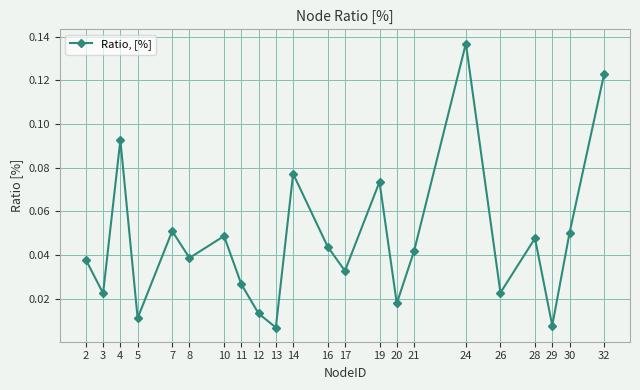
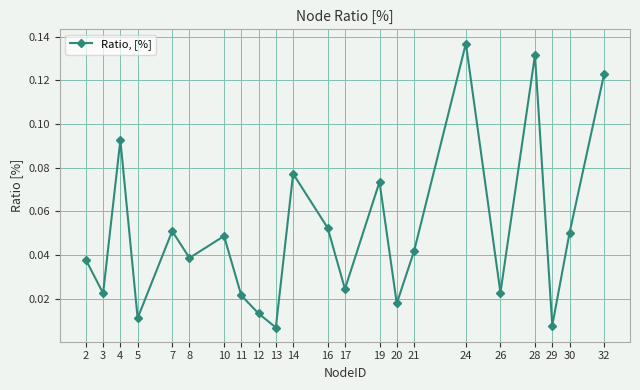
11: 0.027 -> 0.021
16: 0.044 -> 0.052
17: 0.033 -> 0.024
28: 0.048 -> 0.132
